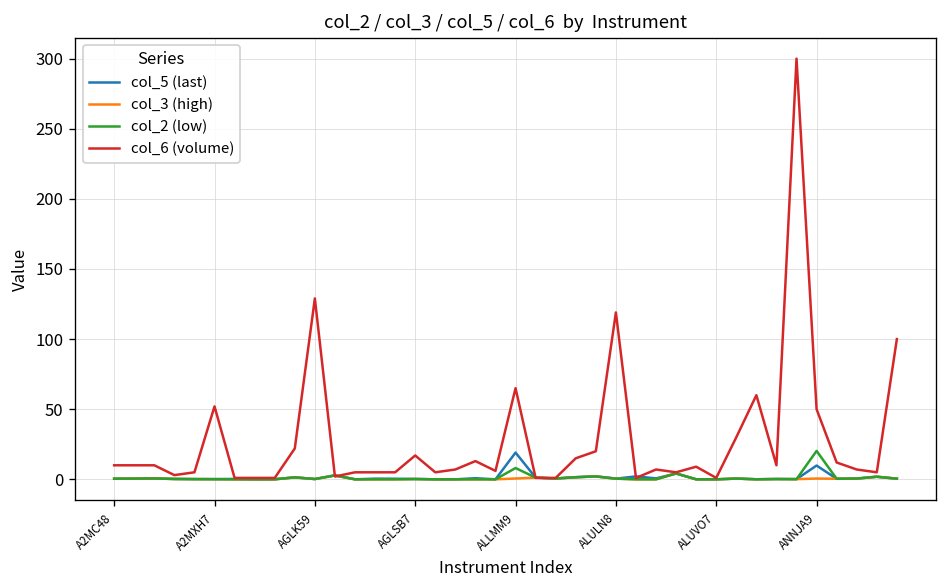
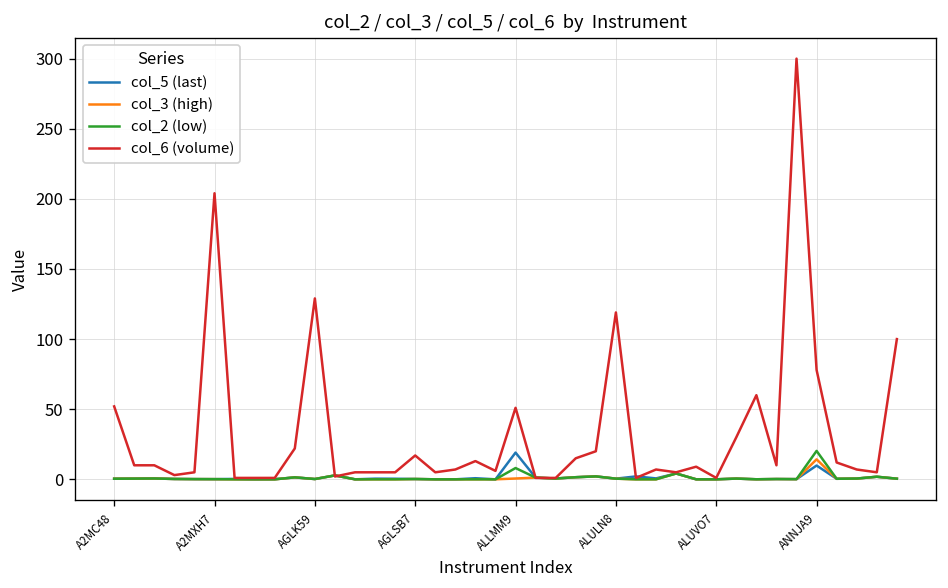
col_6 (volume), A2MC48: 10 -> 52
col_6 (volume), A2MXH7: 52 -> 204
col_6 (volume), ALLMM9: 65 -> 51
col_3 (high), ANNJA9: 1 -> 14
col_6 (volume), ANNJA9: 50 -> 78
